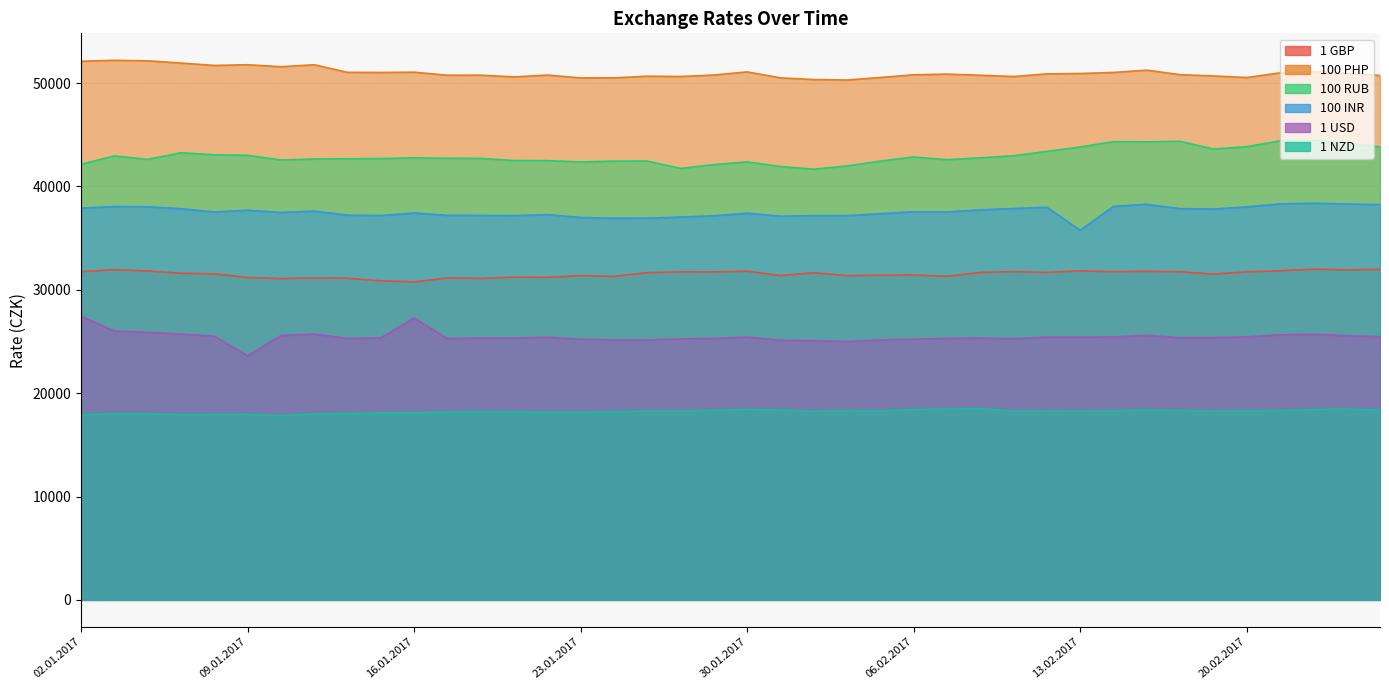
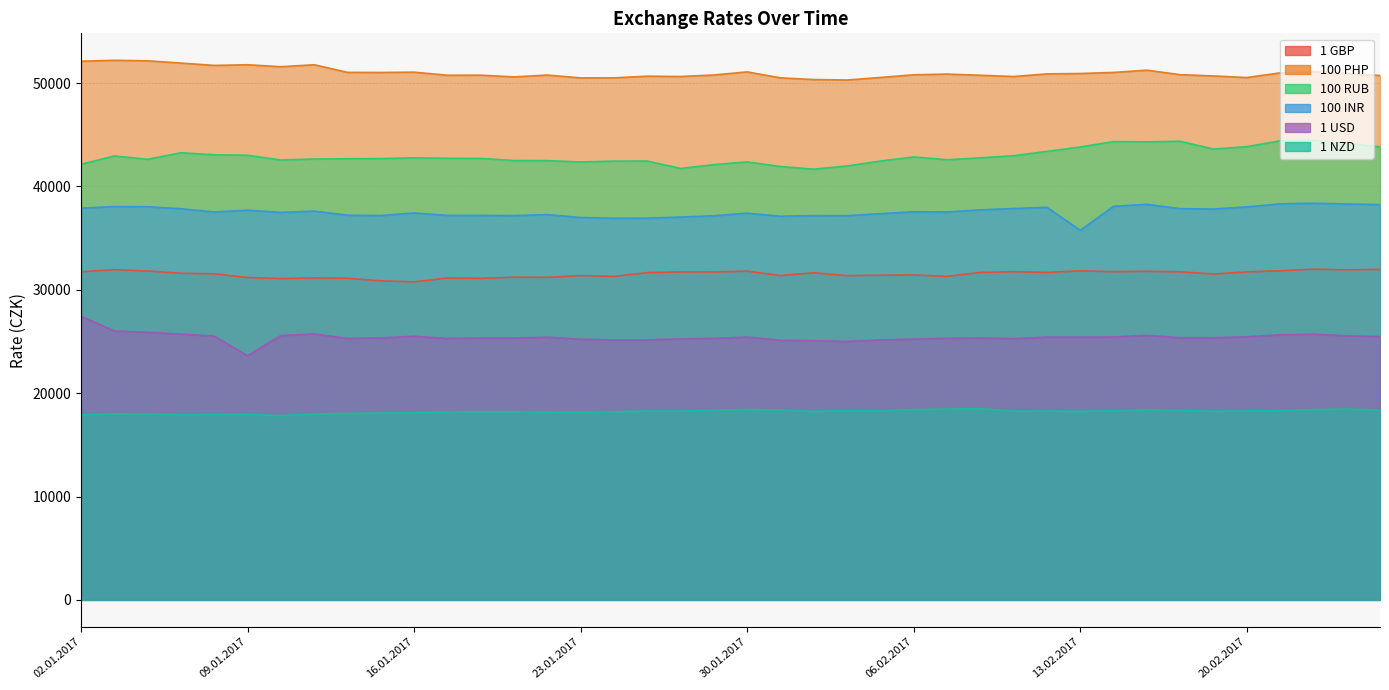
1 USD, 16.01.2017: 27300 -> 25500
